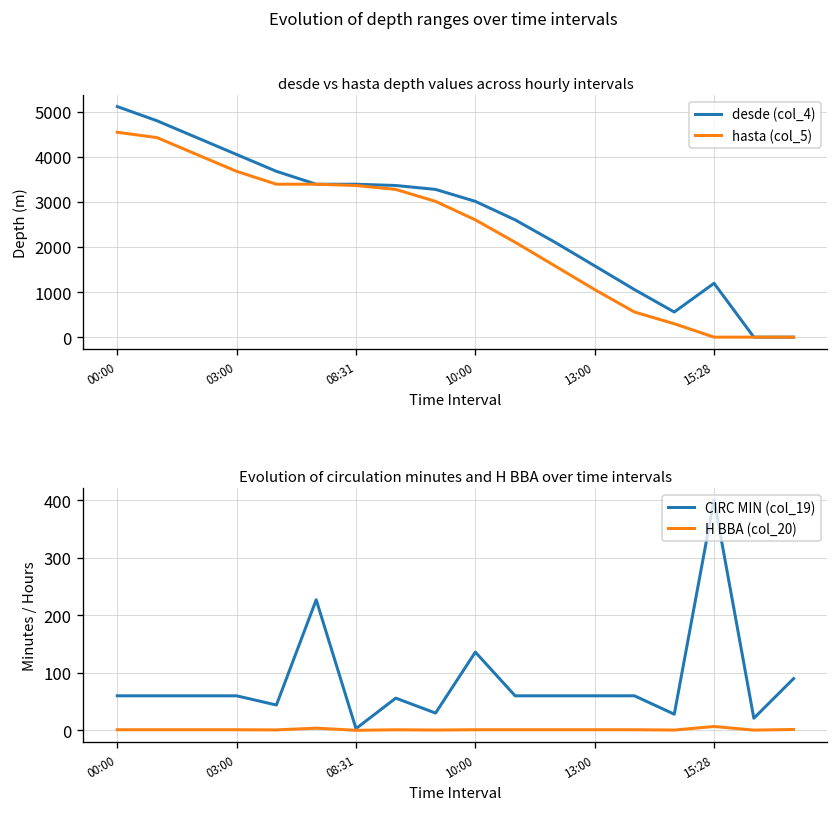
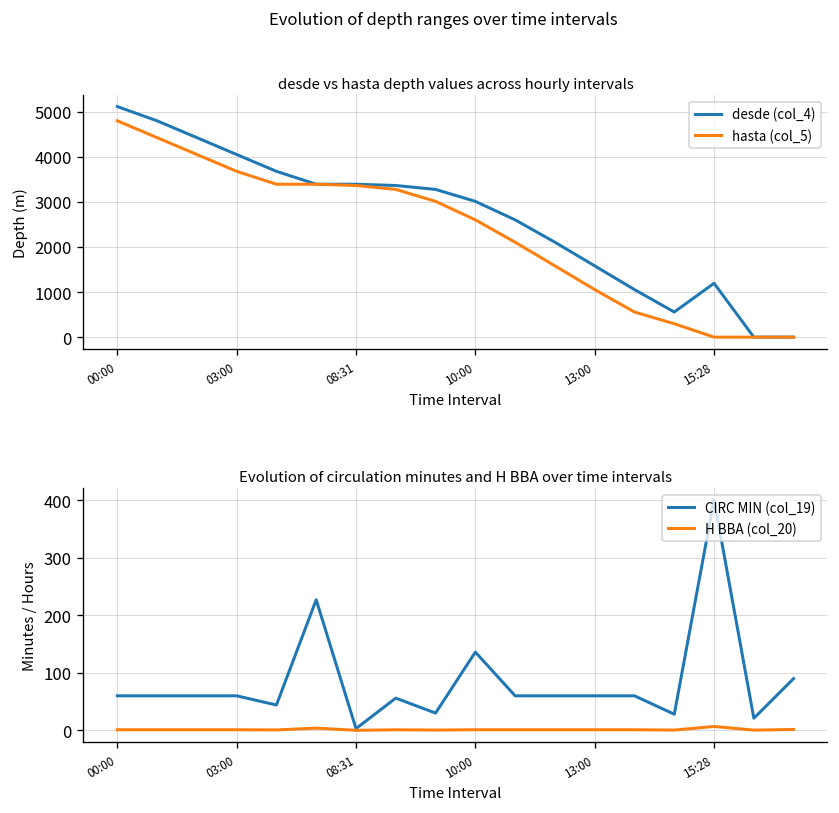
desde vs hasta depth values across hourly intervals, hasta (col_5), 00:00: 4500 -> 4800
